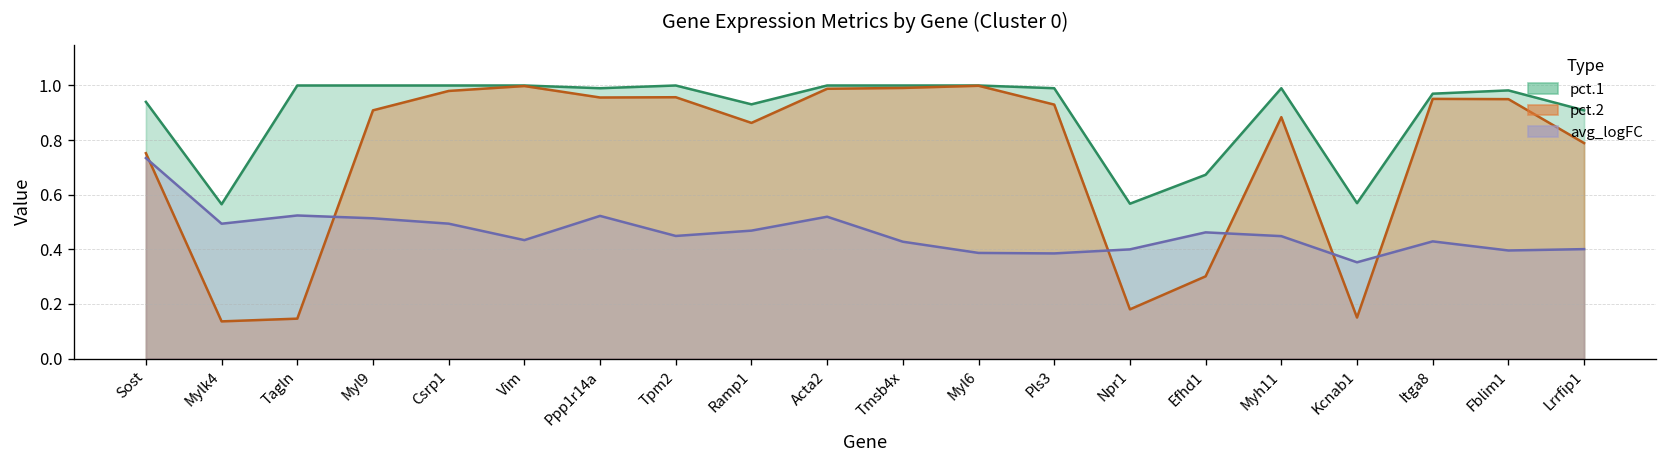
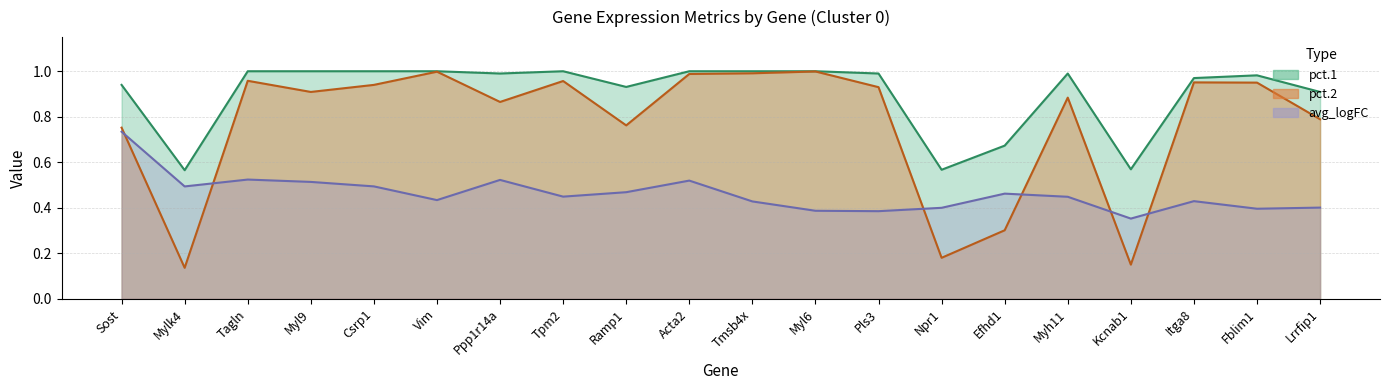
pct.2, Tagln: 0.15 -> 0.96
pct.2, Csrp1: 0.98 -> 0.94
pct.2, Ppp1r14a: 0.96 -> 0.87
pct.2, Ramp1: 0.86 -> 0.76
